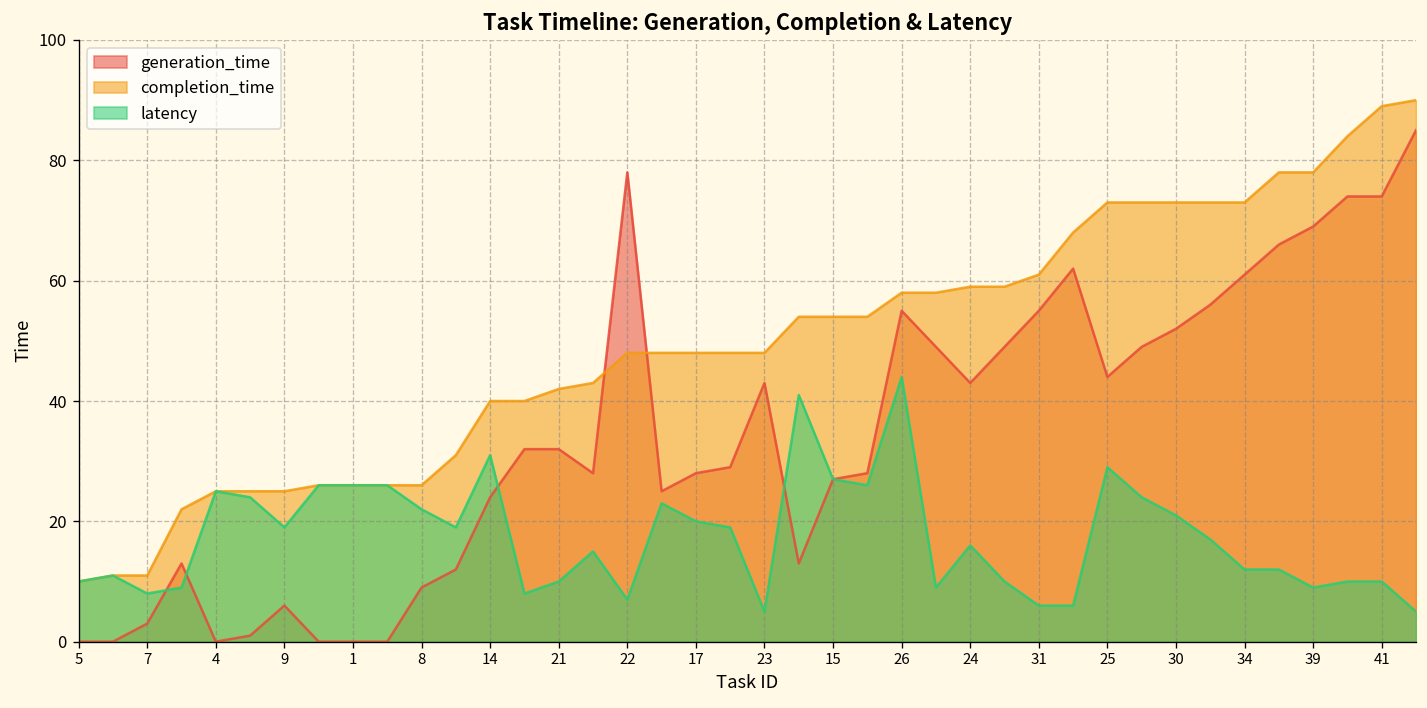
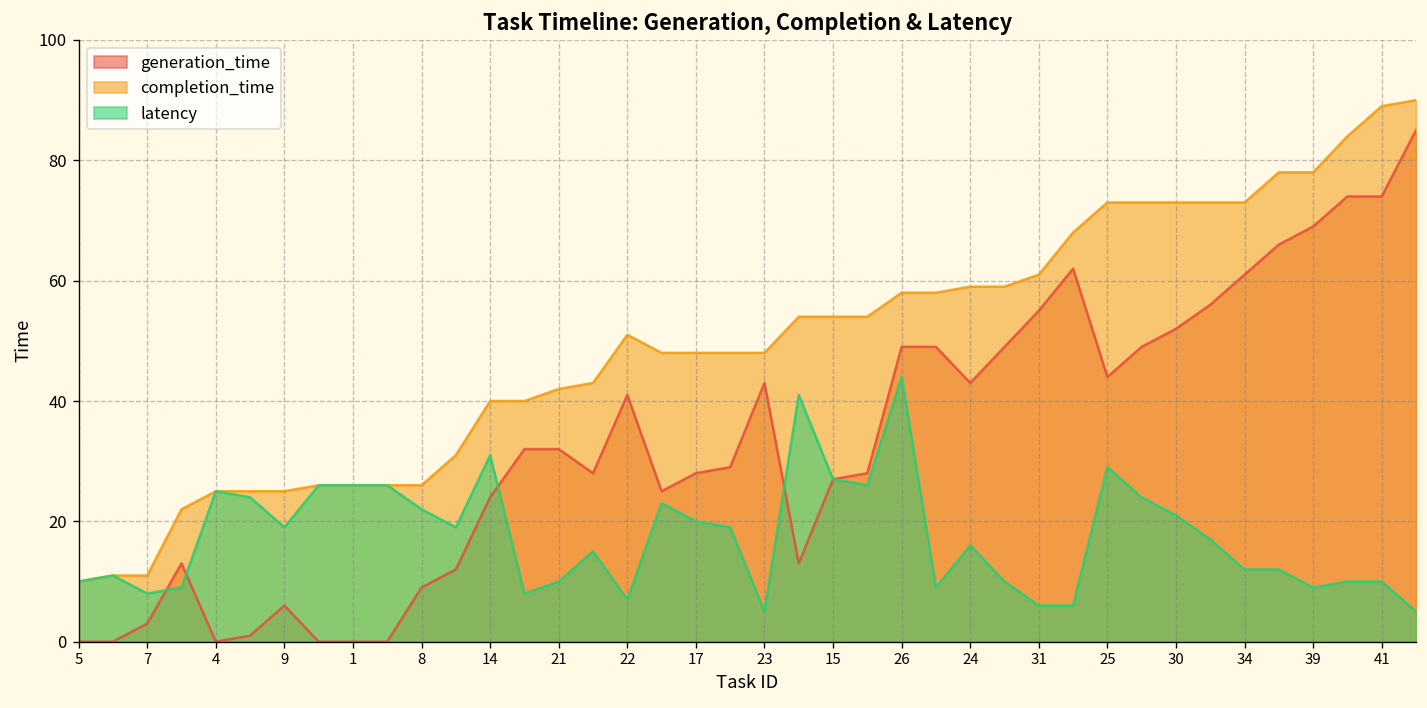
generation_time, 22: 78 -> 41
completion_time, 22: 48 -> 51
generation_time, 26: 55 -> 49
